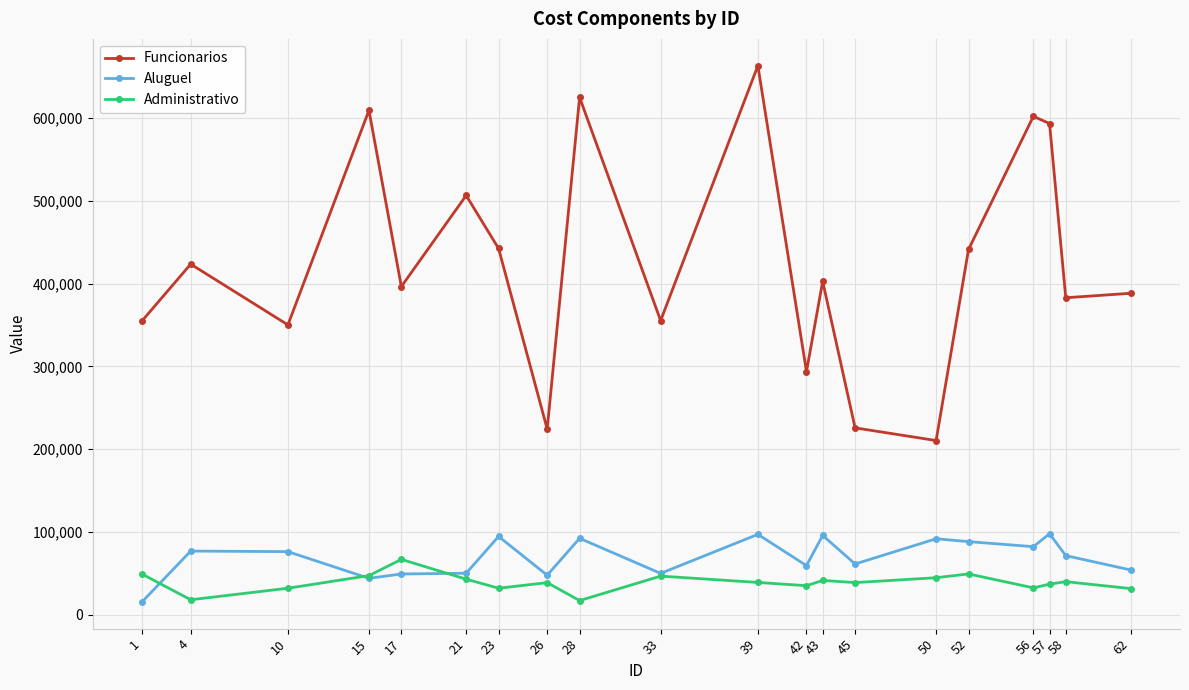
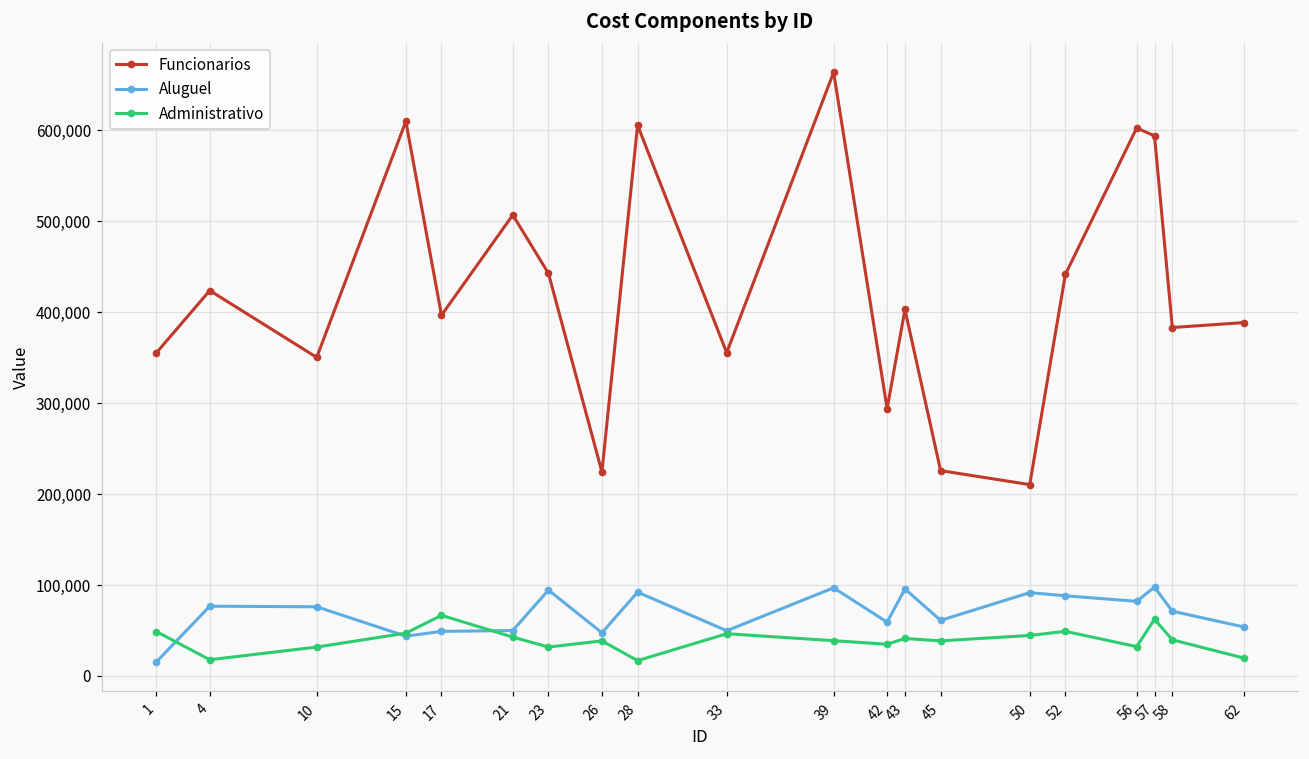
Funcionarios, 28: 630,000 -> 610,000
Administrativo, 57: 40,000 -> 60,000
Administrativo, 62: 30,000 -> 20,000
